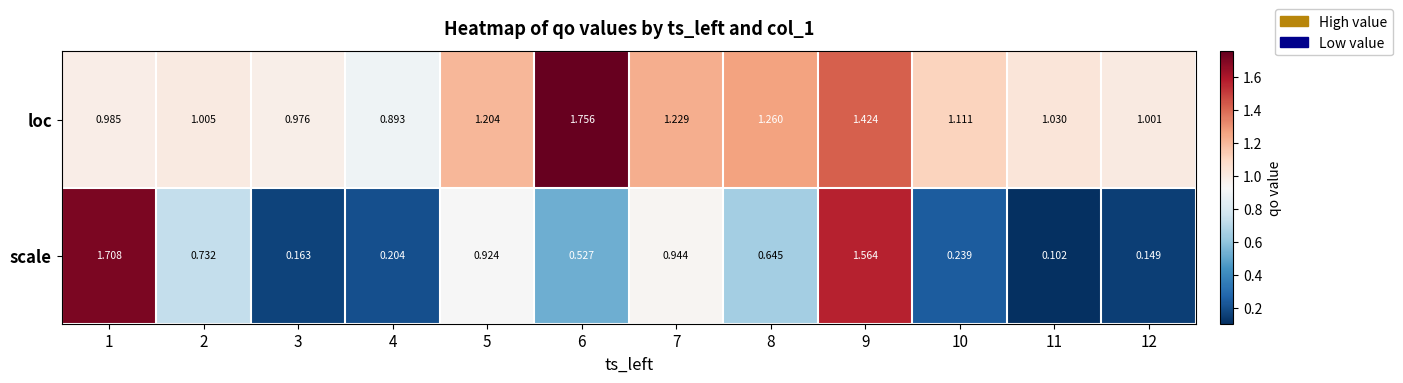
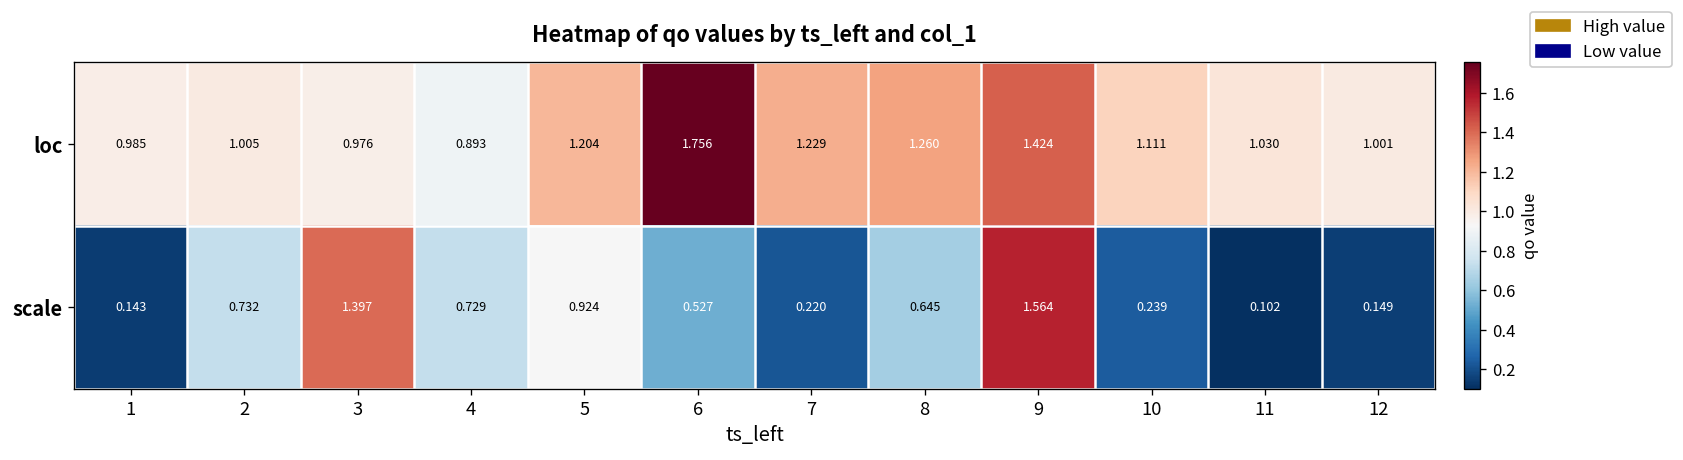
scale, 1: 1.708 -> 0.143
scale, 3: 0.163 -> 1.397
scale, 4: 0.204 -> 0.729
scale, 7: 0.944 -> 0.220
